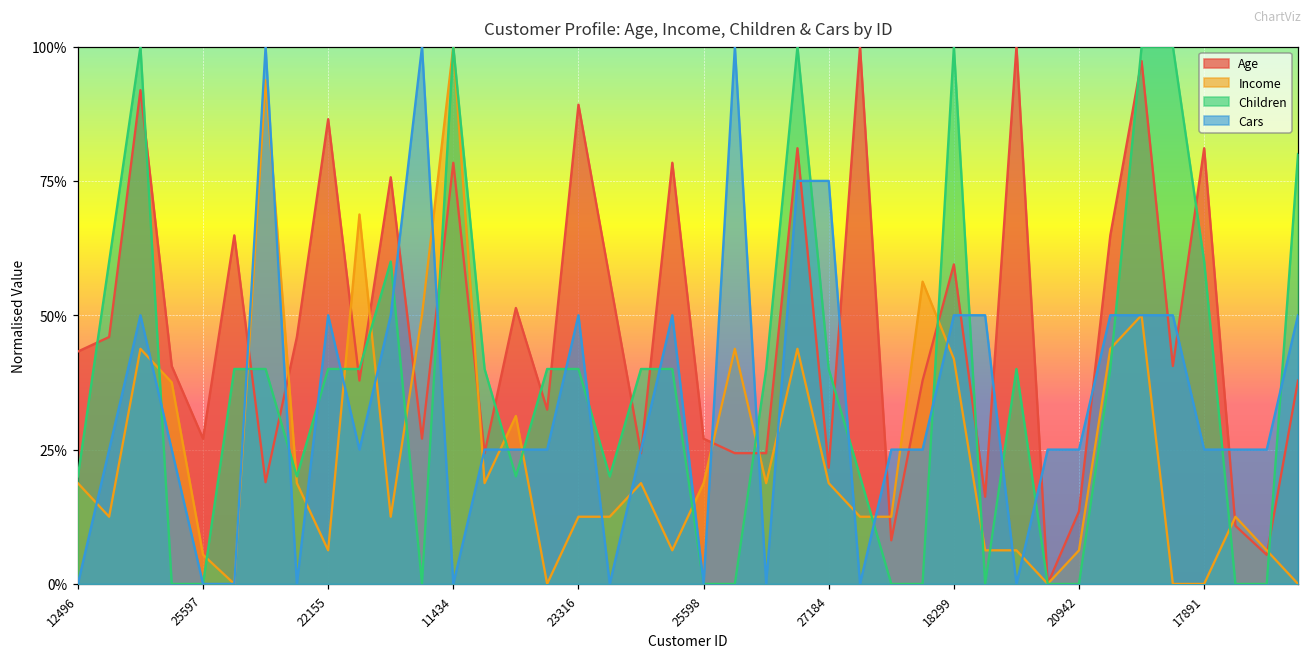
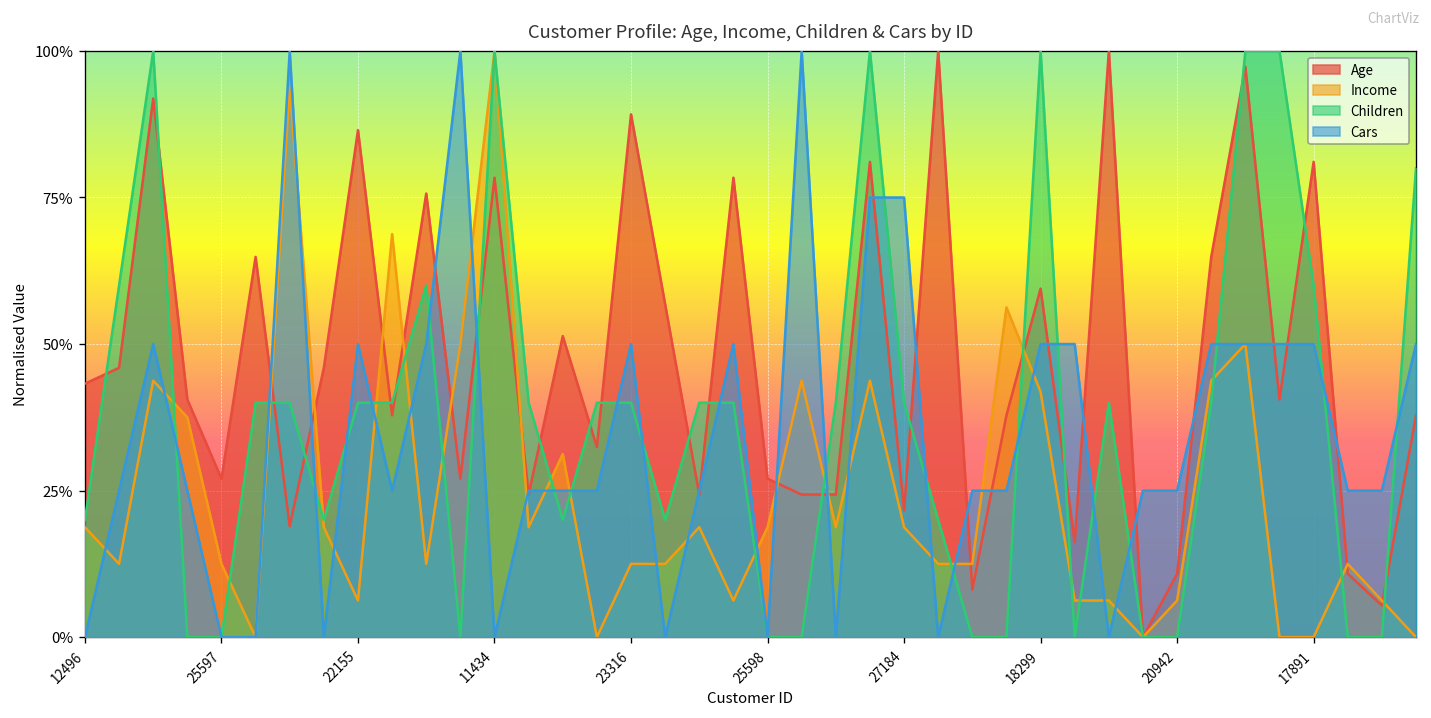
Income, 25597: 5% -> 13%
Age, 20942: 14% -> 11%
Cars, 17891: 25% -> 50%
